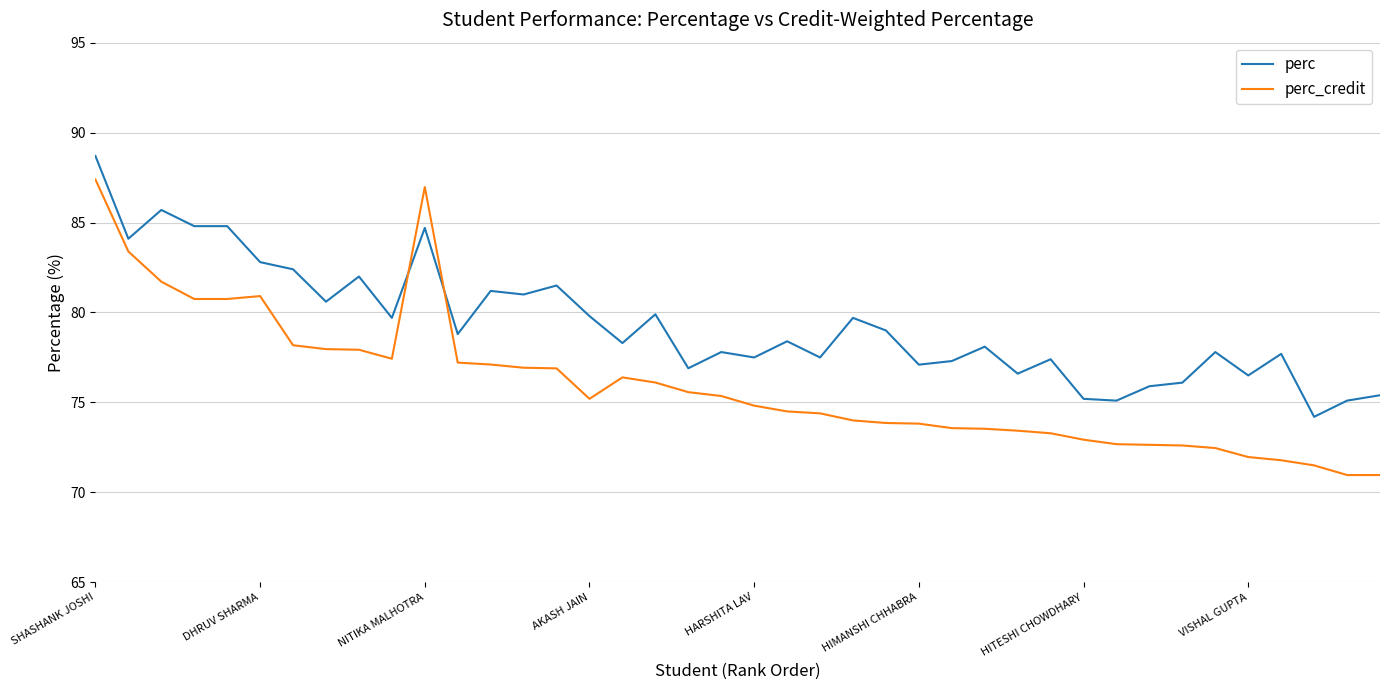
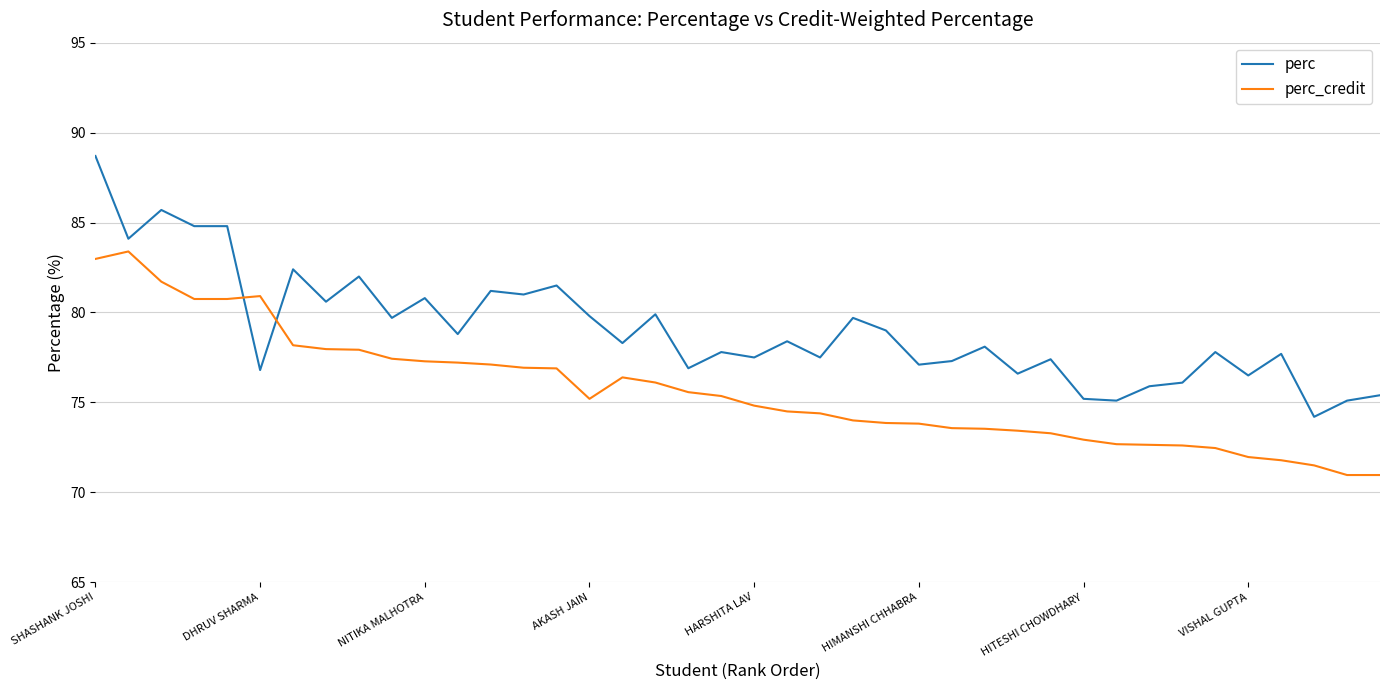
perc_credit, SHASHANK JOSHI: 87.4 -> 83.0
perc, DHRUV SHARMA: 82.8 -> 76.8
perc, NITIKA MALHOTRA: 84.7 -> 80.8
perc_credit, NITIKA MALHOTRA: 87.0 -> 77.3
